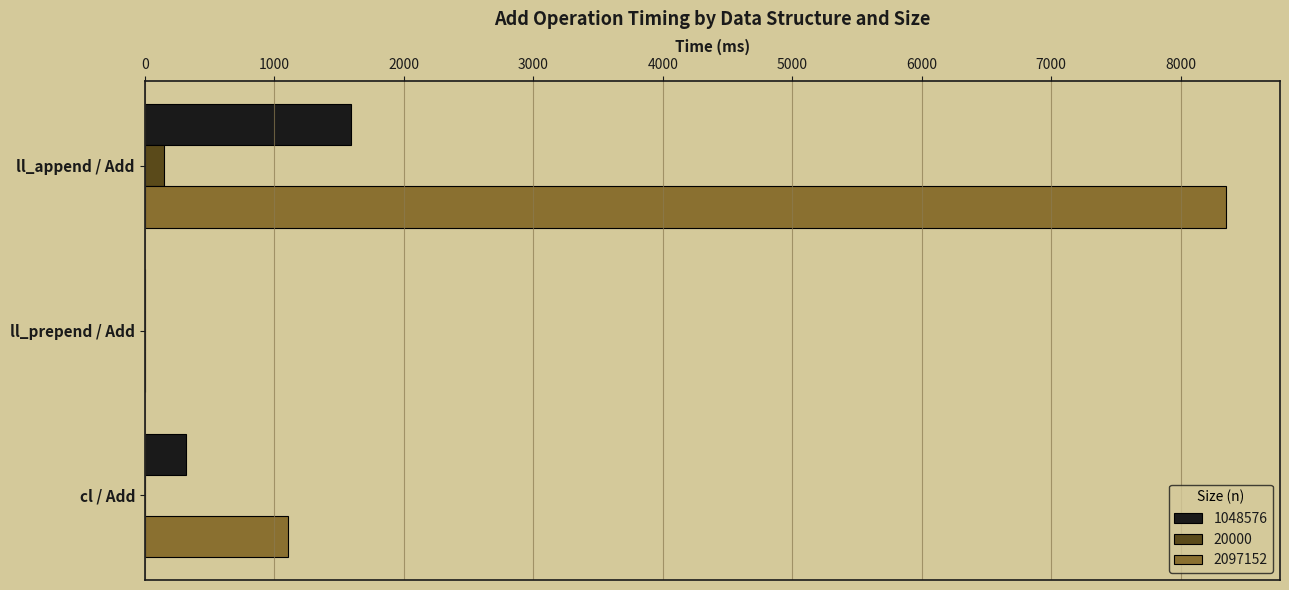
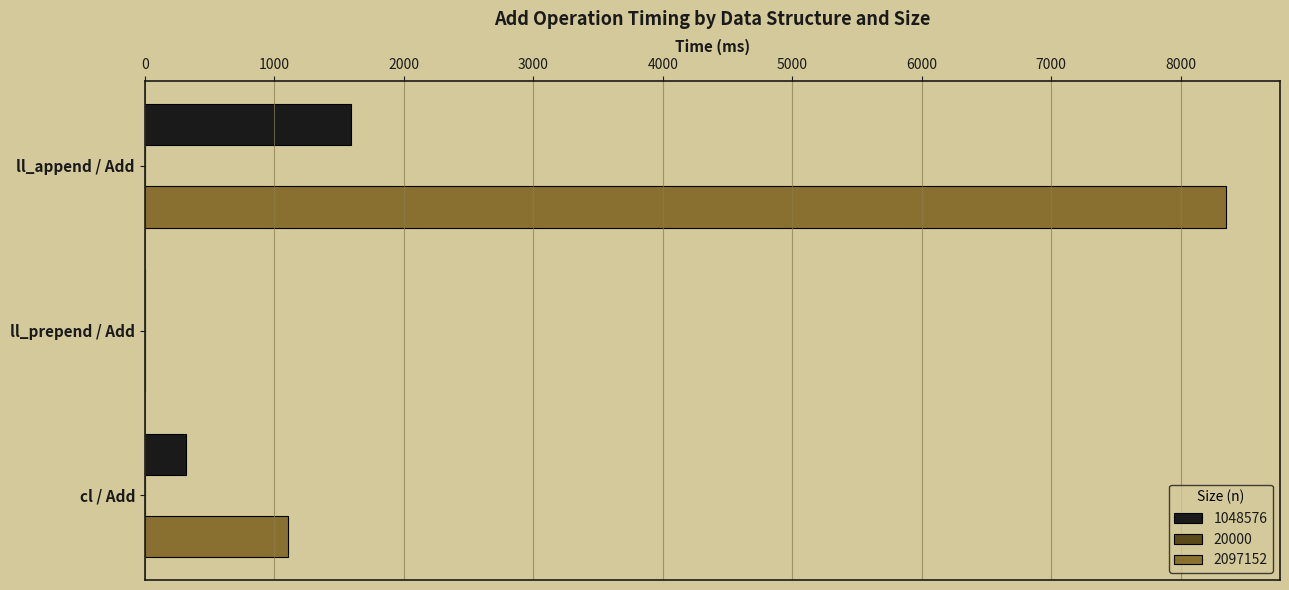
20000, ll_append / Add: 150 -> 0
